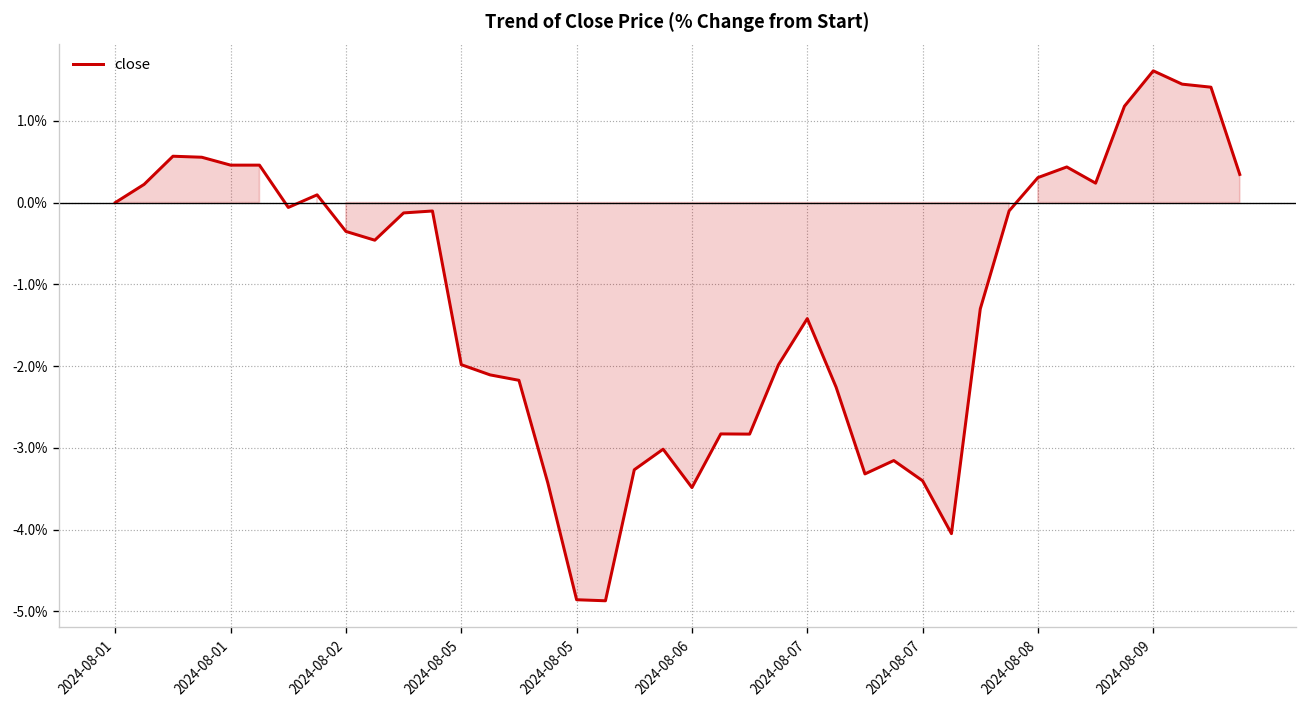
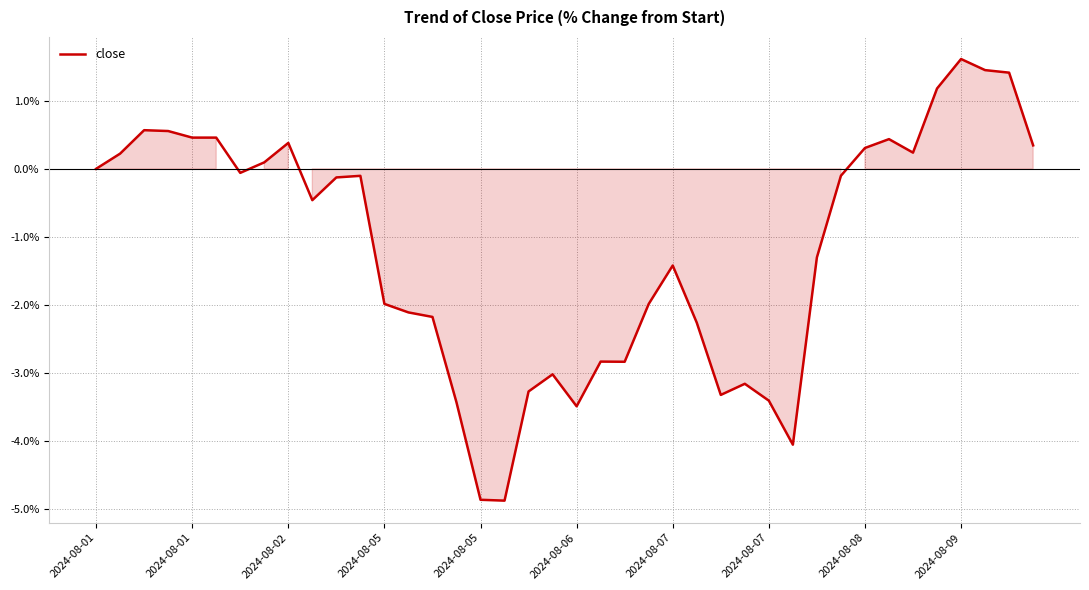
2024-08-02: -0.4% -> 0.4%
